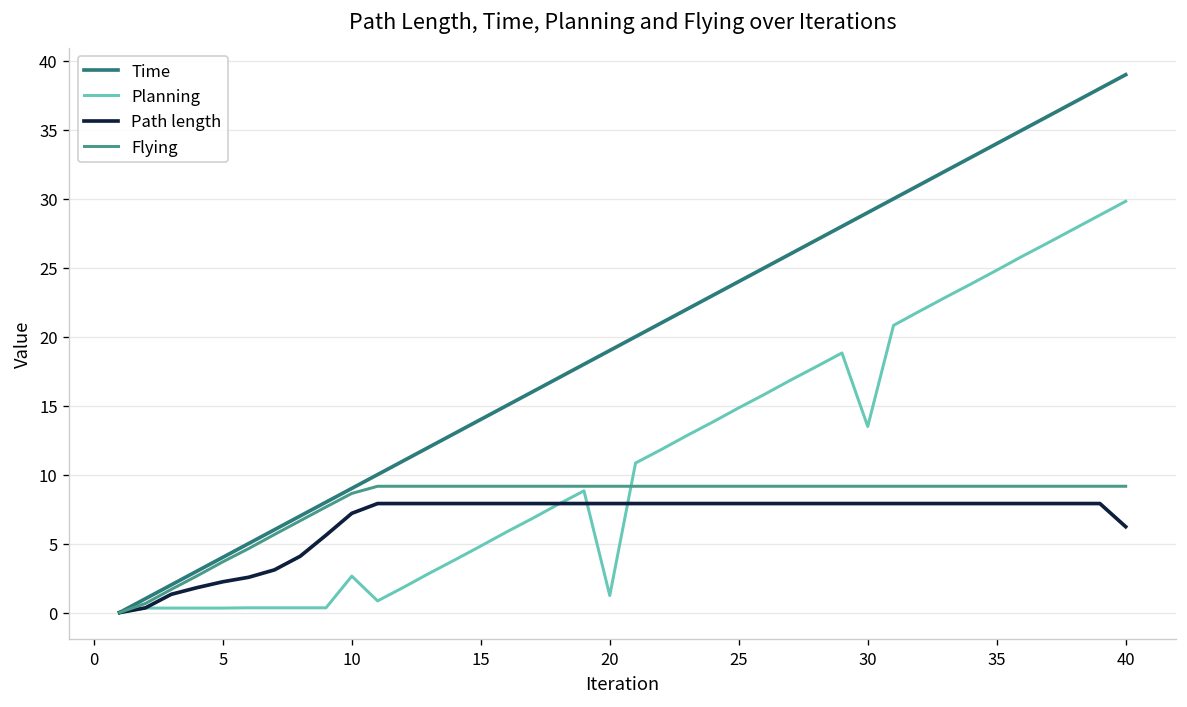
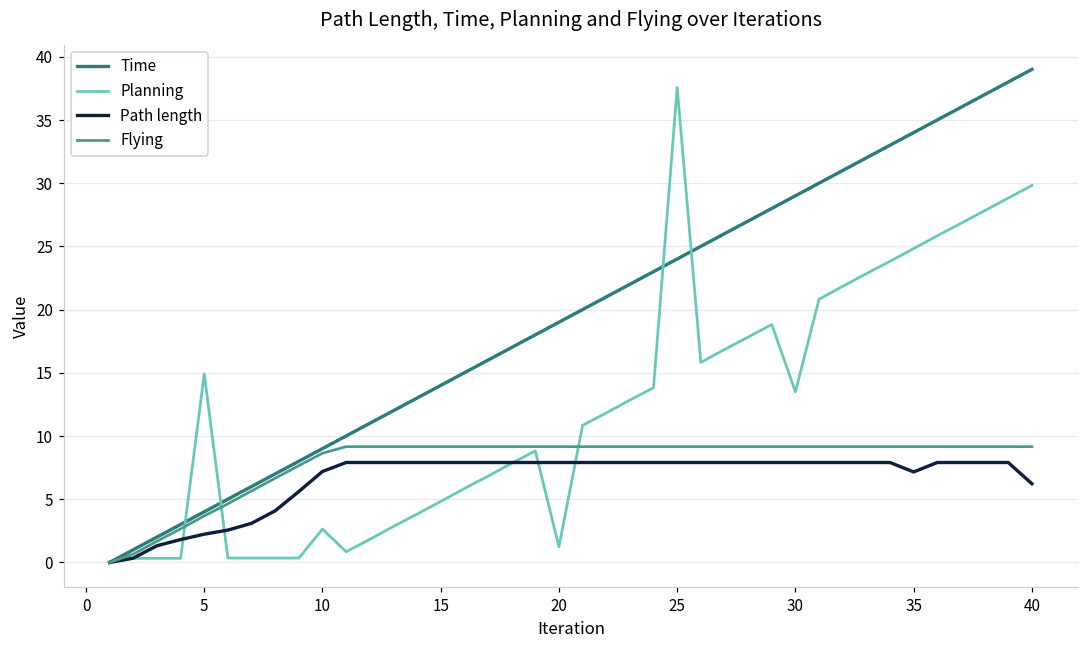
Planning, 5: 0.3 -> 14.9
Planning, 25: 14.8 -> 37.6
Path length, 35: 7.9 -> 7.2
